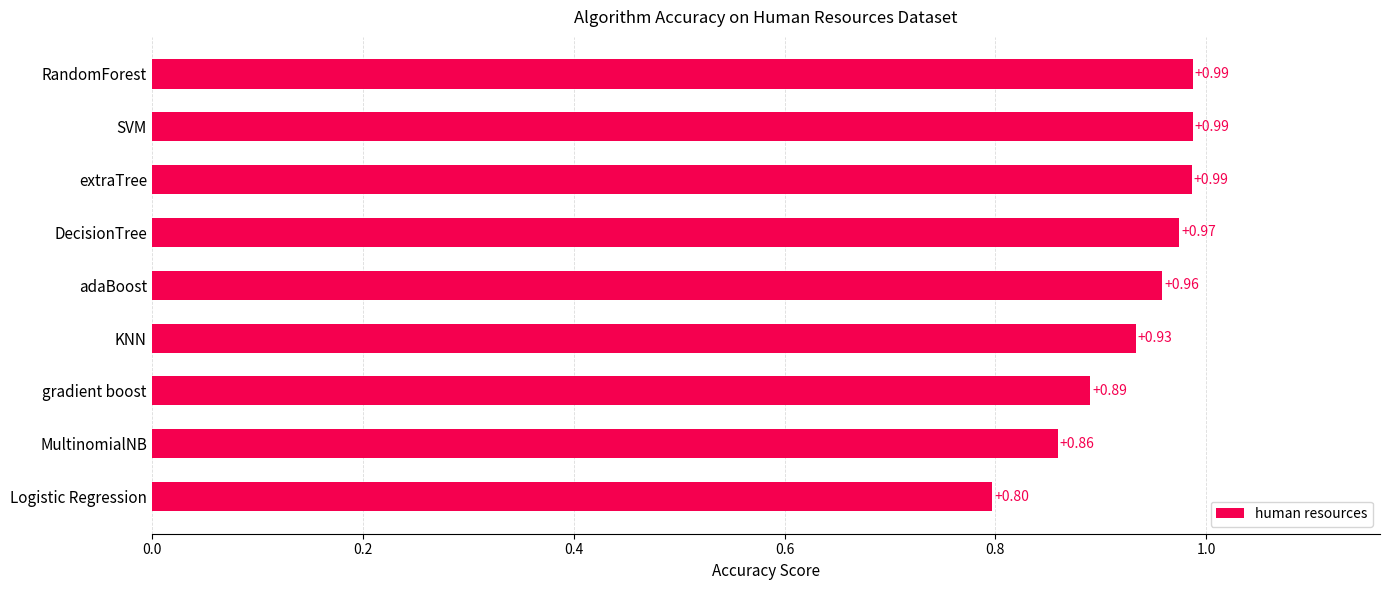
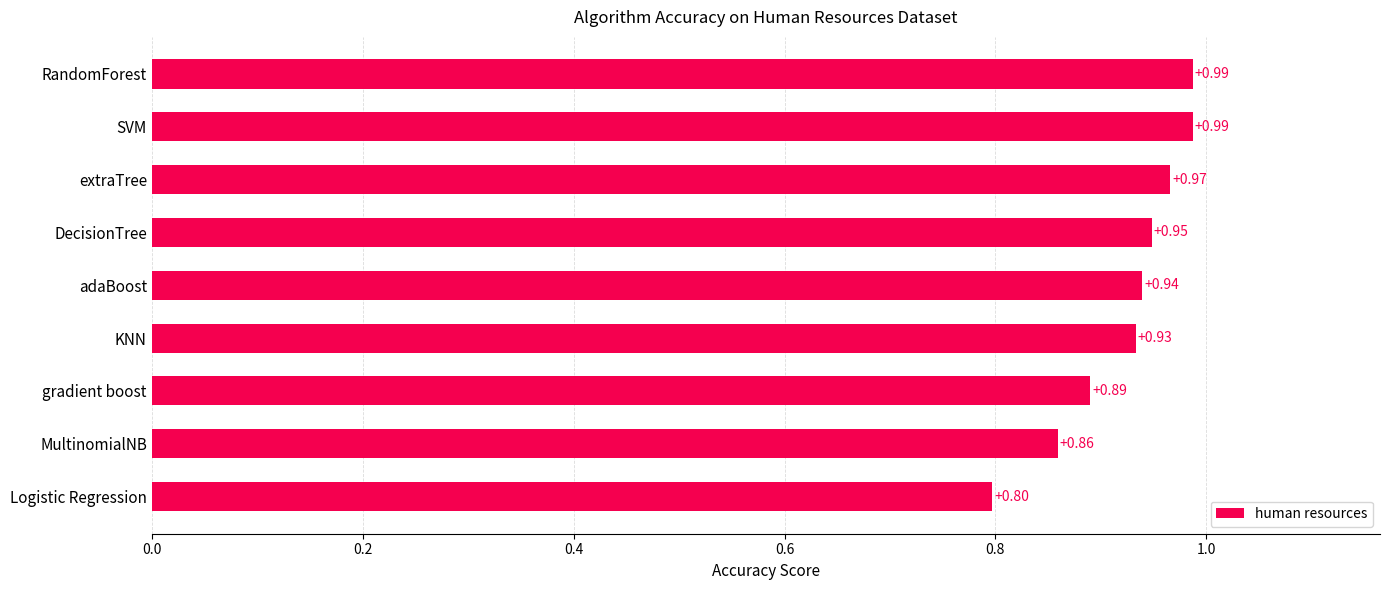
extraTree: +0.99 -> +0.97
DecisionTree: +0.97 -> +0.95
adaBoost: +0.96 -> +0.94
